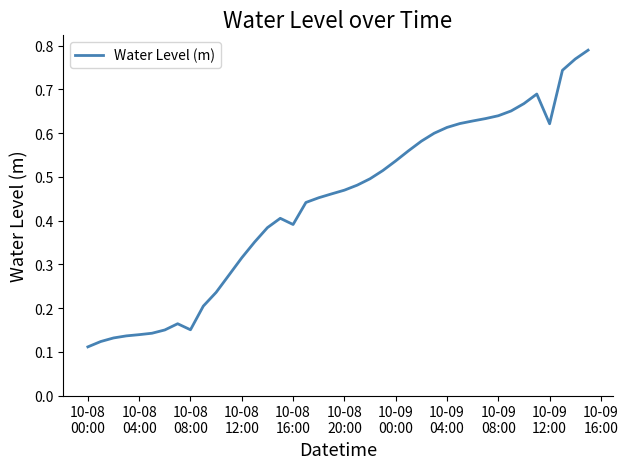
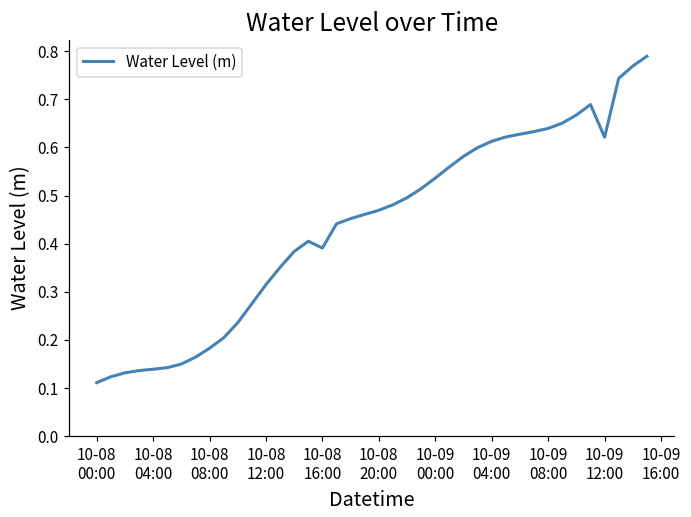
10-08 08:00: 0.15 -> 0.18
